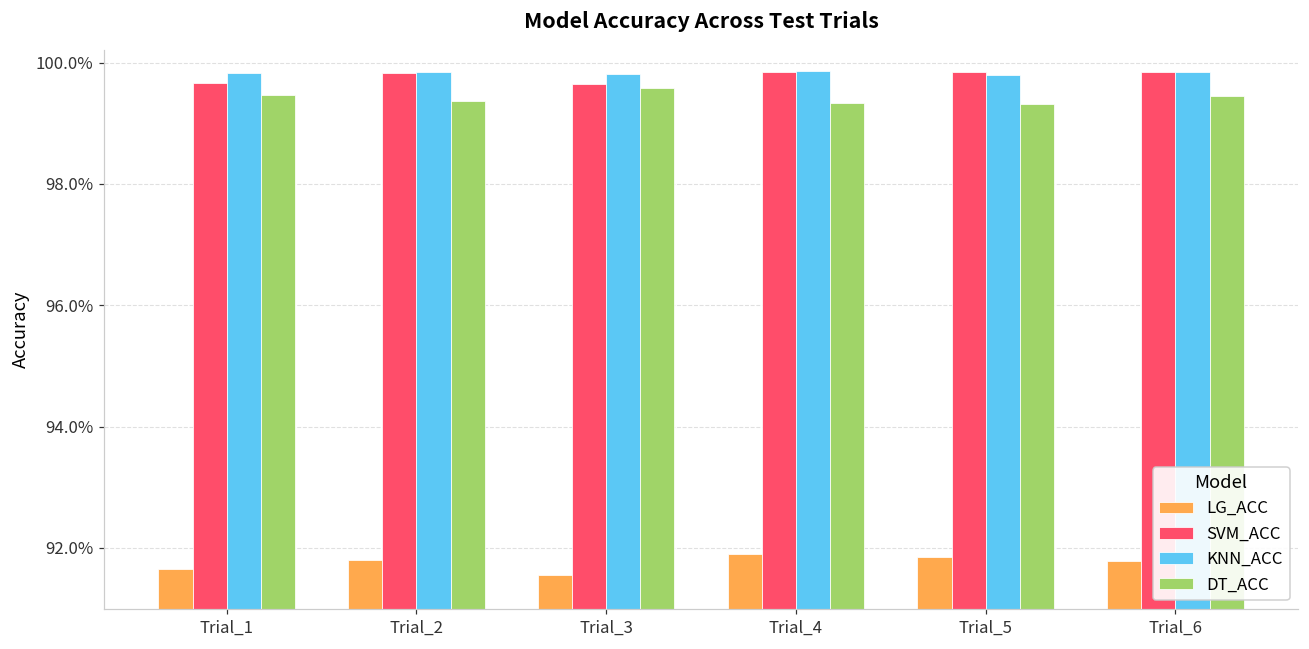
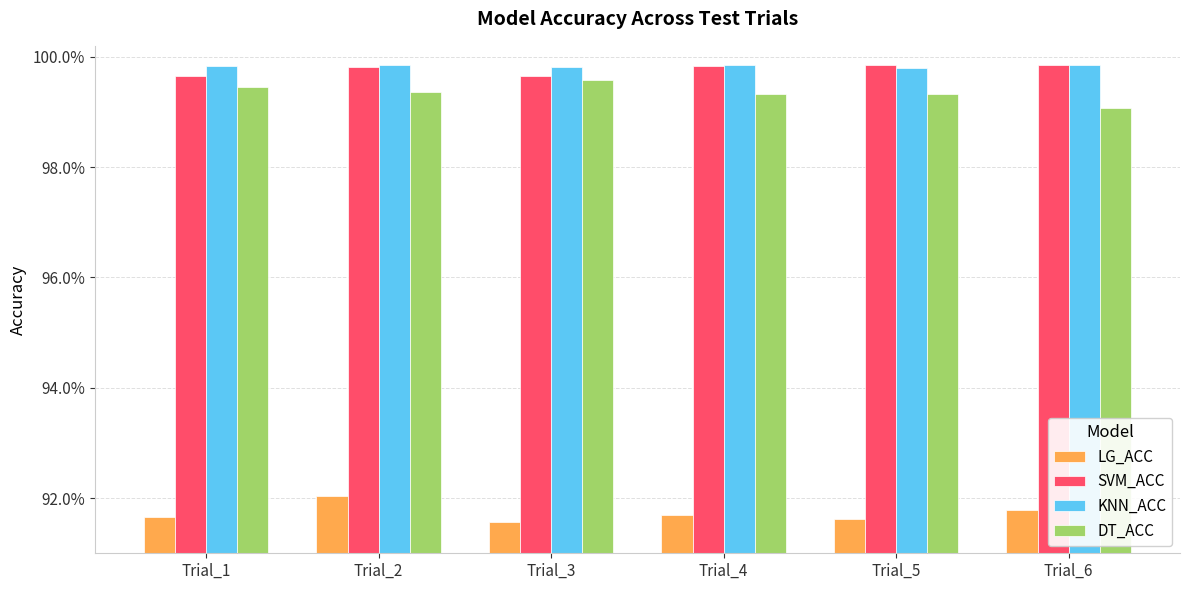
LG_ACC, Trial_2: 91.8% -> 92.0%
LG_ACC, Trial_4: 91.9% -> 91.7%
LG_ACC, Trial_5: 91.9% -> 91.6%
DT_ACC, Trial_6: 99.5% -> 99.1%
